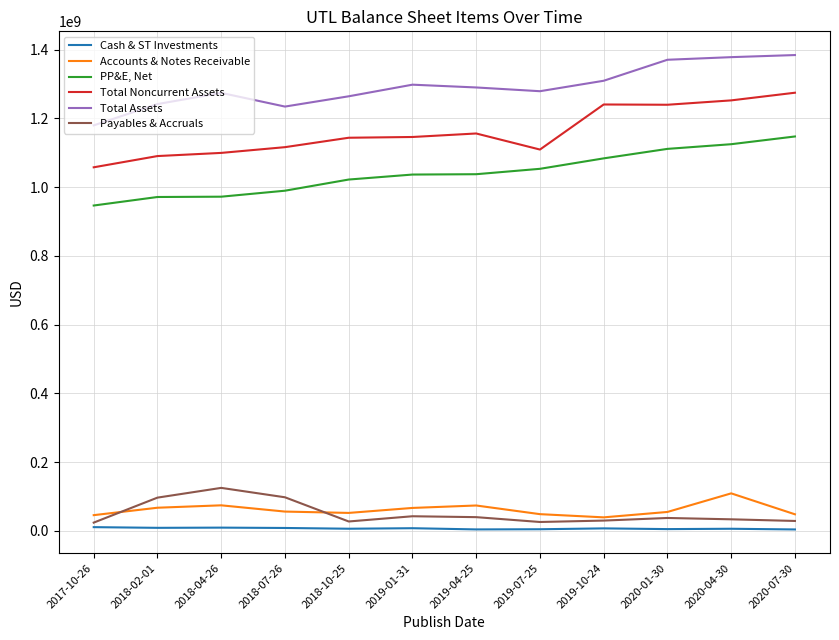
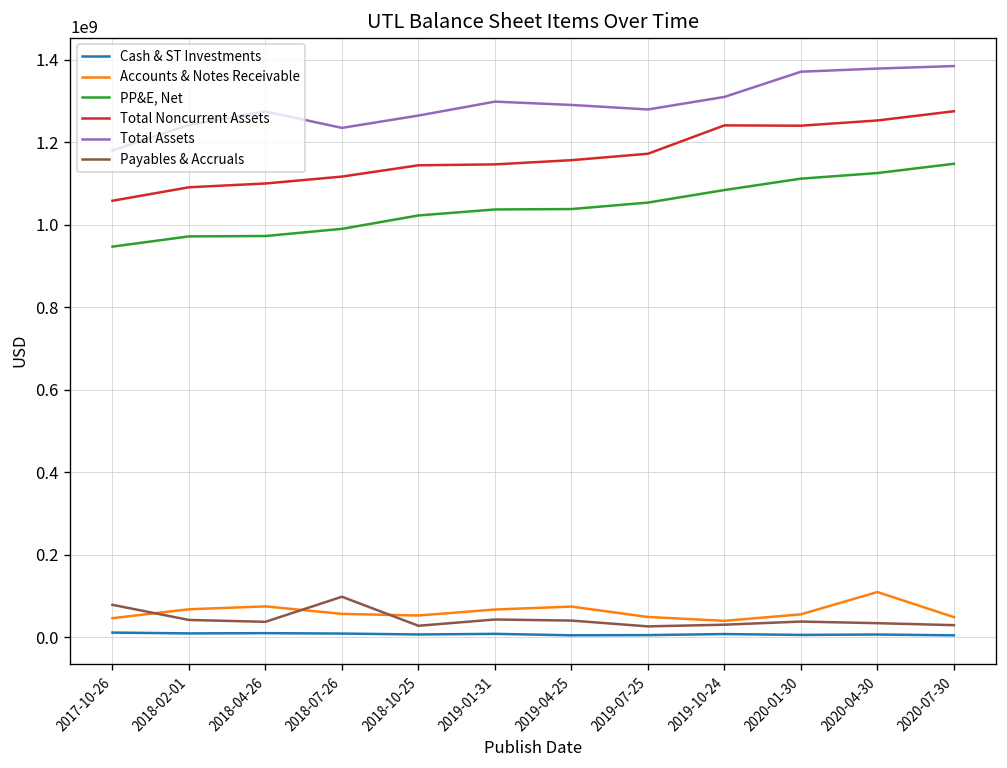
Payables & Accruals, 2017-10-26: 20000000 -> 80000000
Payables & Accruals, 2018-02-01: 100000000 -> 40000000
Payables & Accruals, 2018-04-26: 130000000 -> 40000000
Total Noncurrent Assets, 2019-07-25: 1110000000 -> 1170000000
